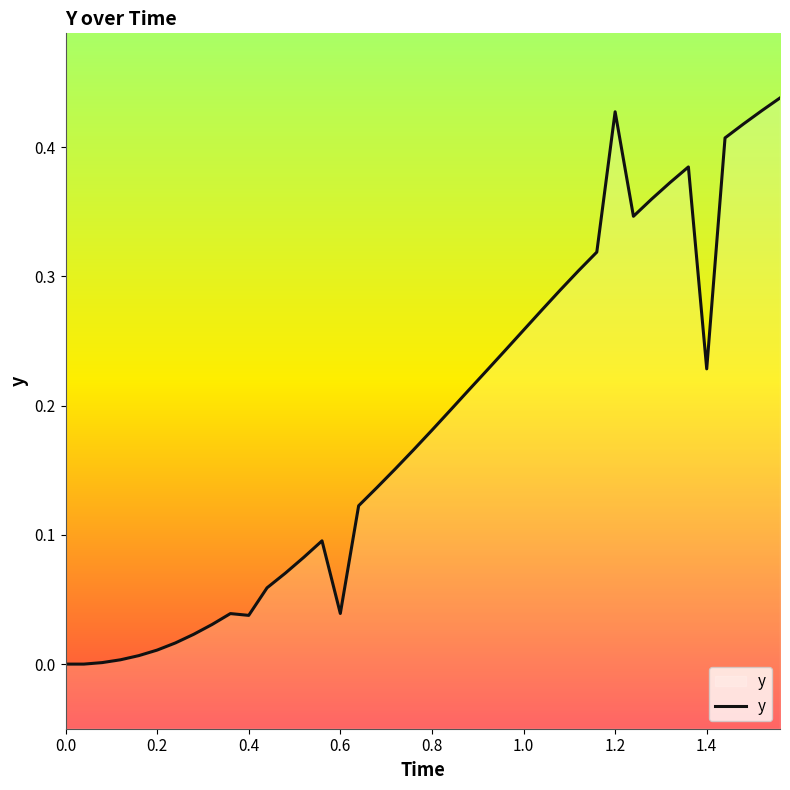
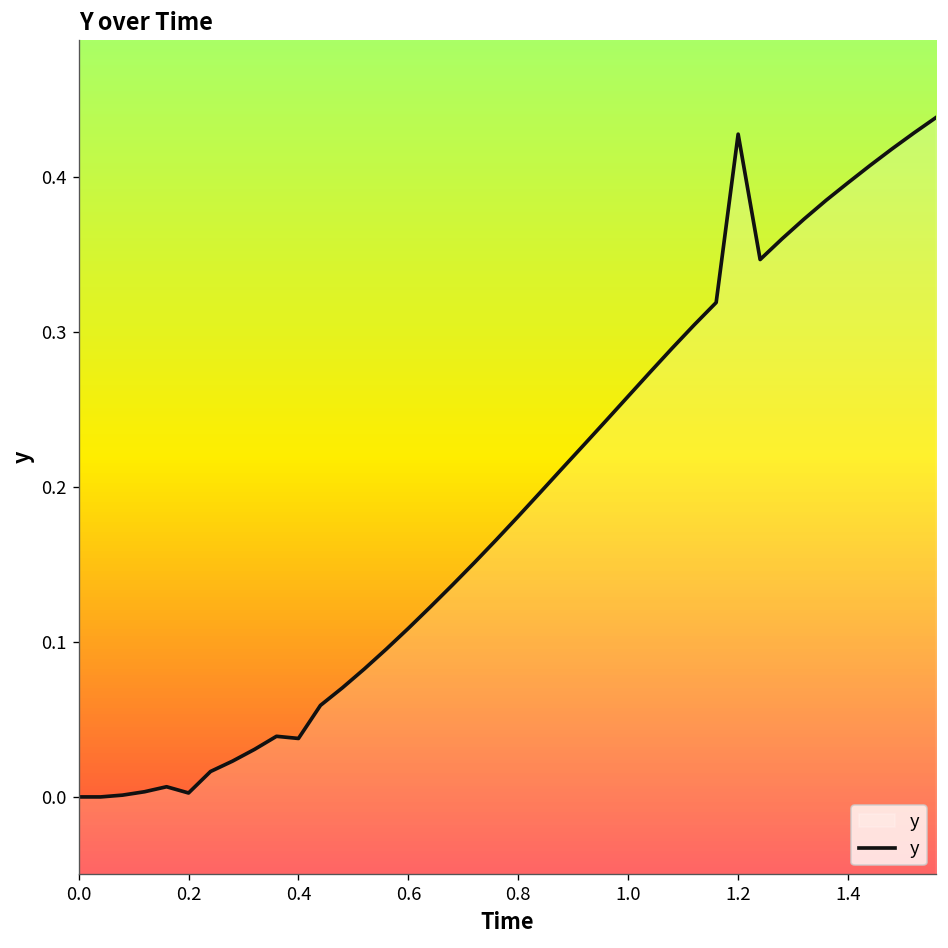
0.2: 0.011 -> 0.003
0.6: 0.039 -> 0.109
1.4: 0.228 -> 0.396
